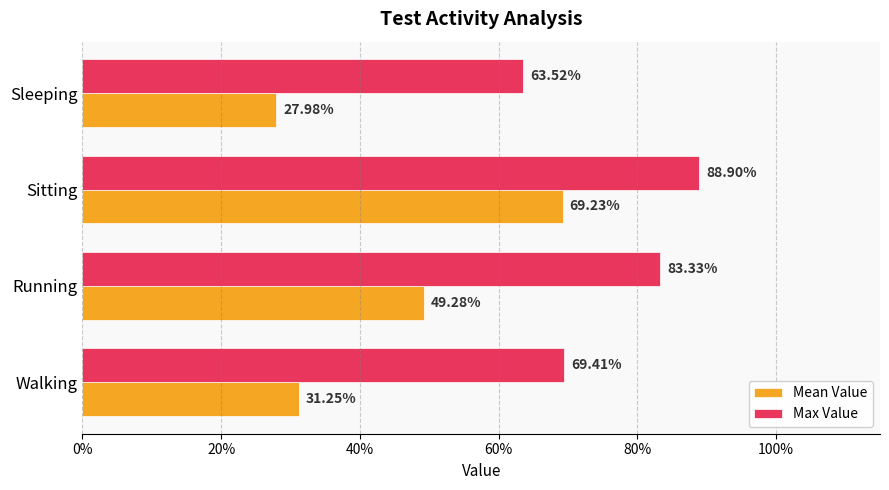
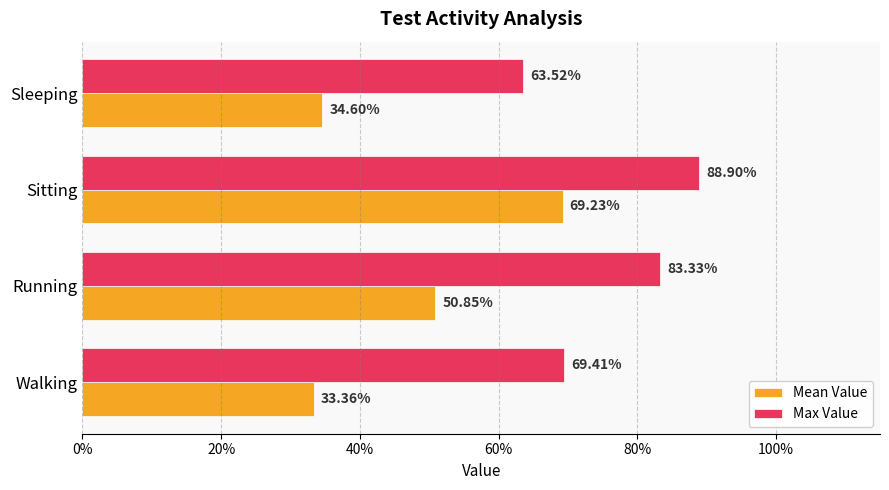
Mean Value, Sleeping: 27.98% -> 34.60%
Mean Value, Running: 49.28% -> 50.85%
Mean Value, Walking: 31.25% -> 33.36%
